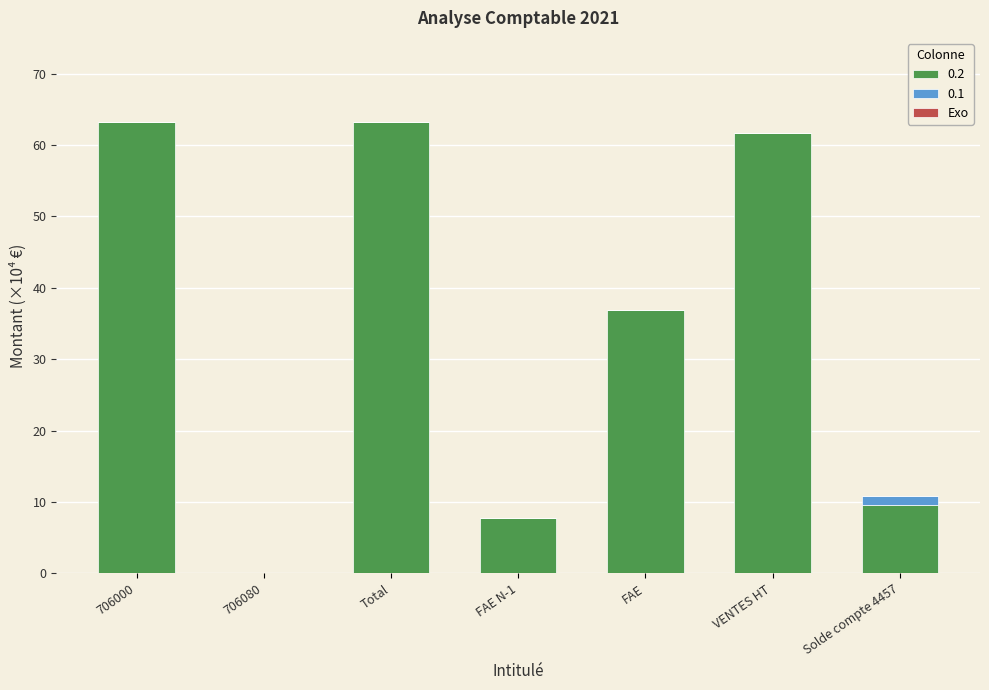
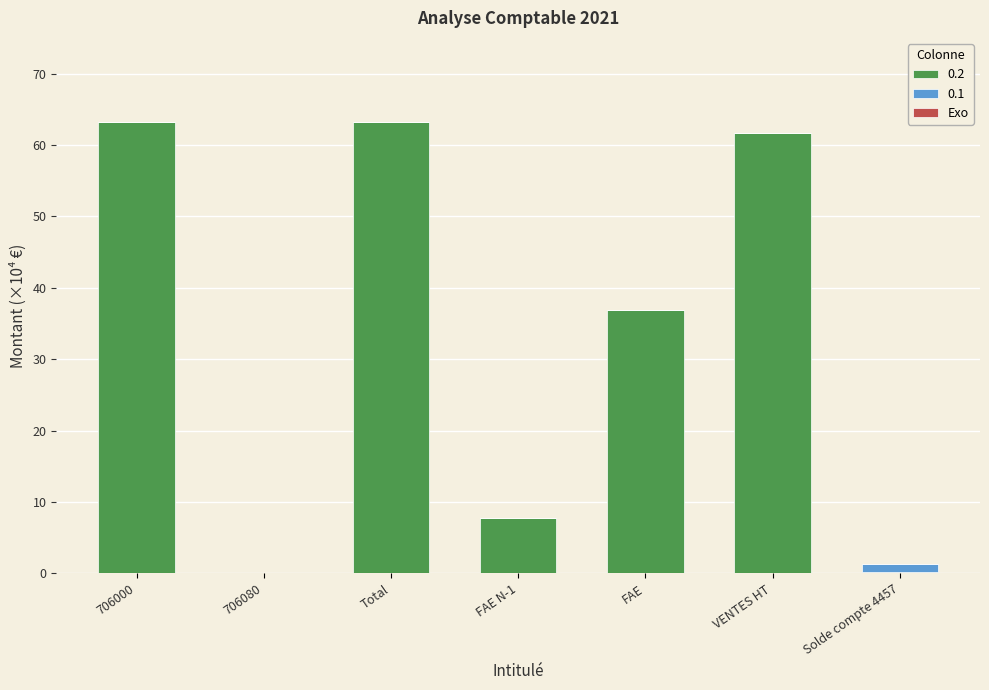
0.2, Solde compte 4457: 10 -> 0
